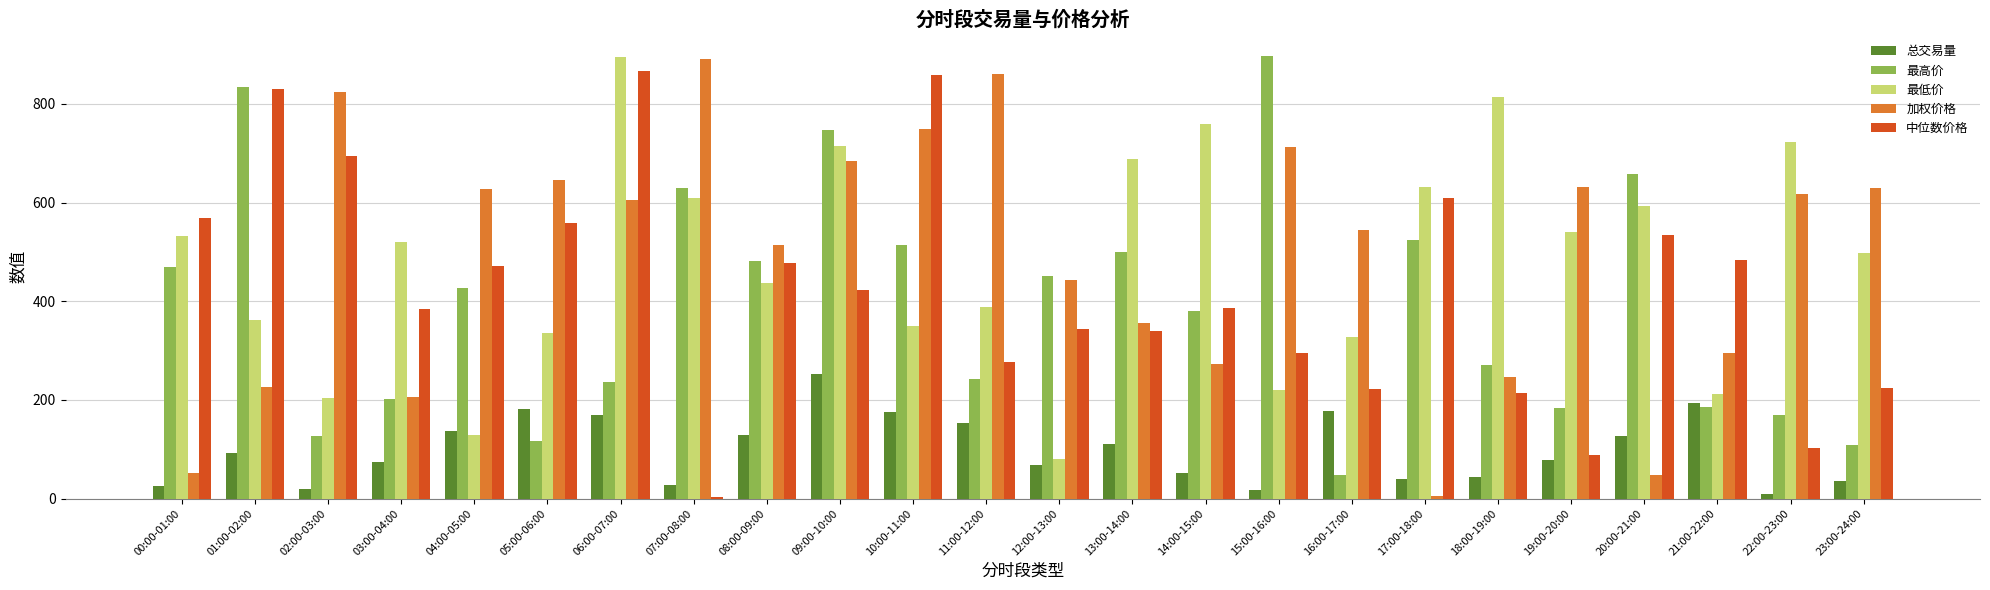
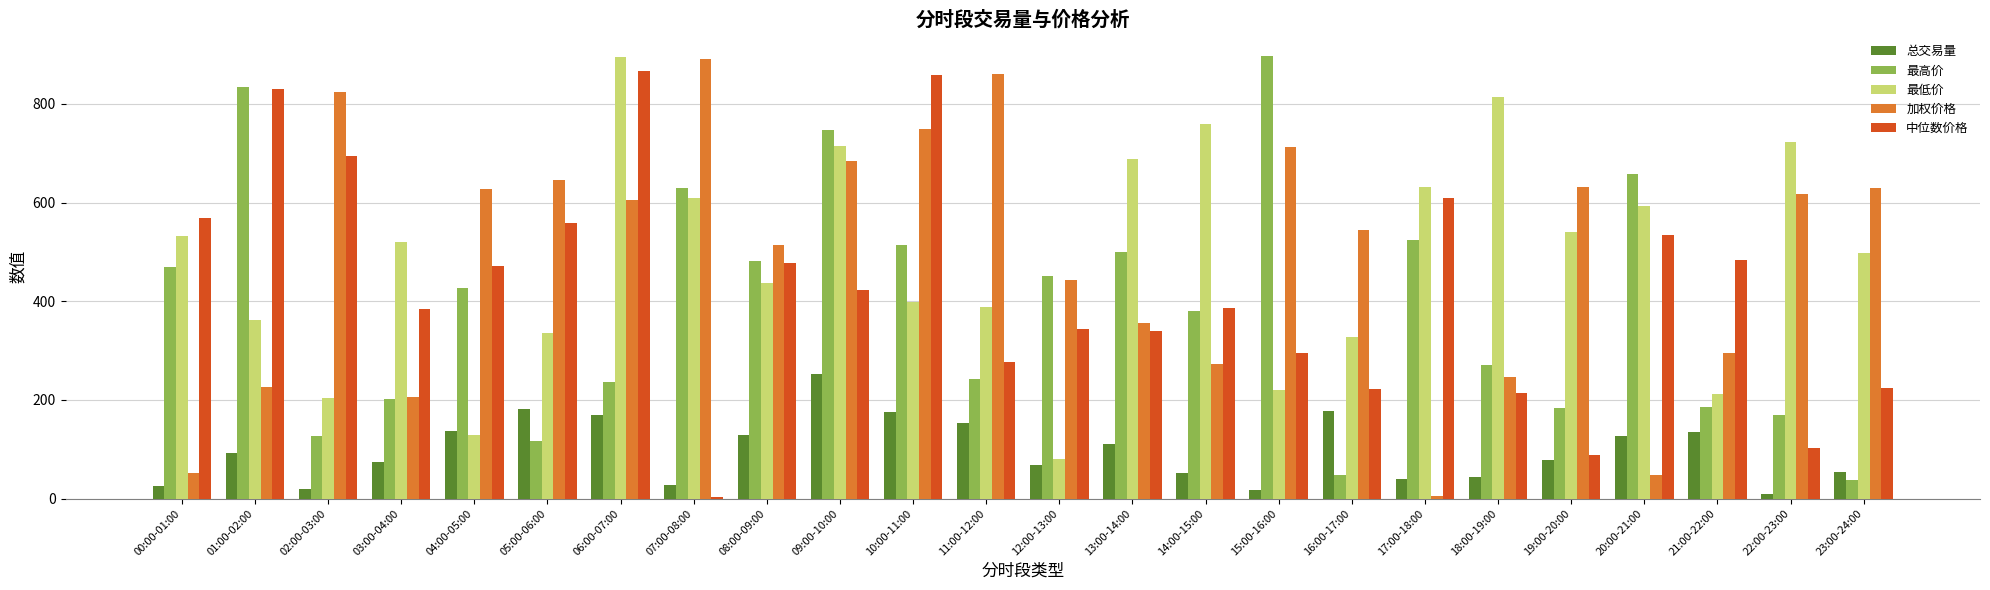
最低价, 10:00-11:00: 350 -> 400
总交易量, 21:00-22:00: 190 -> 130
总交易量, 23:00-24:00: 40 -> 50
最高价, 23:00-24:00: 110 -> 40
